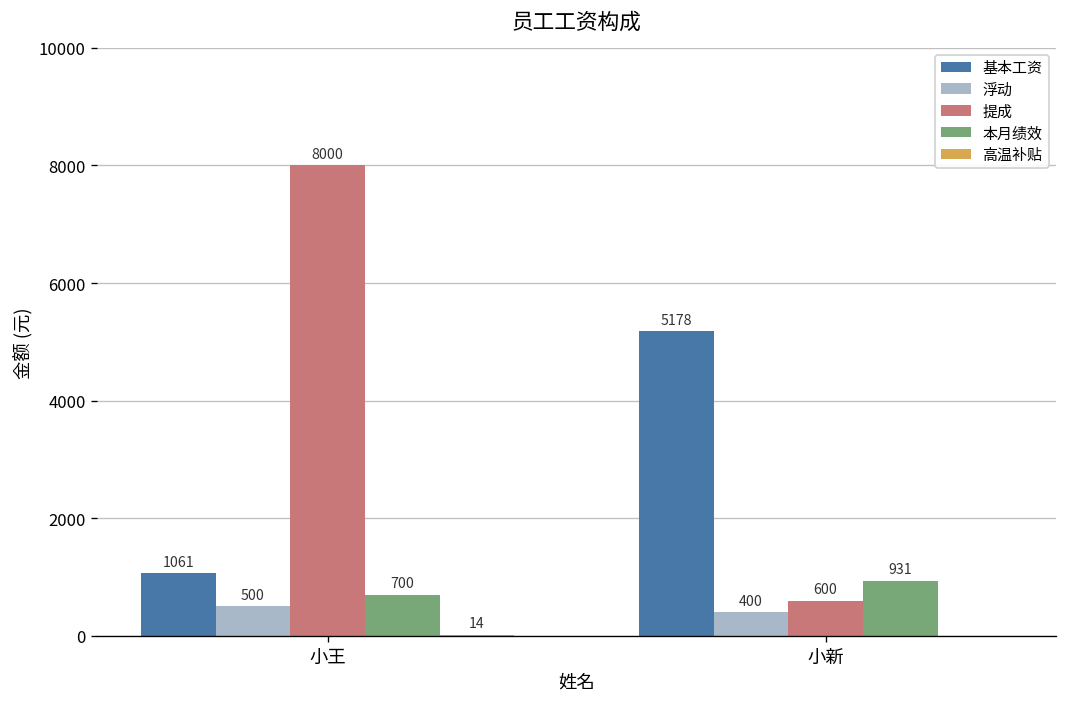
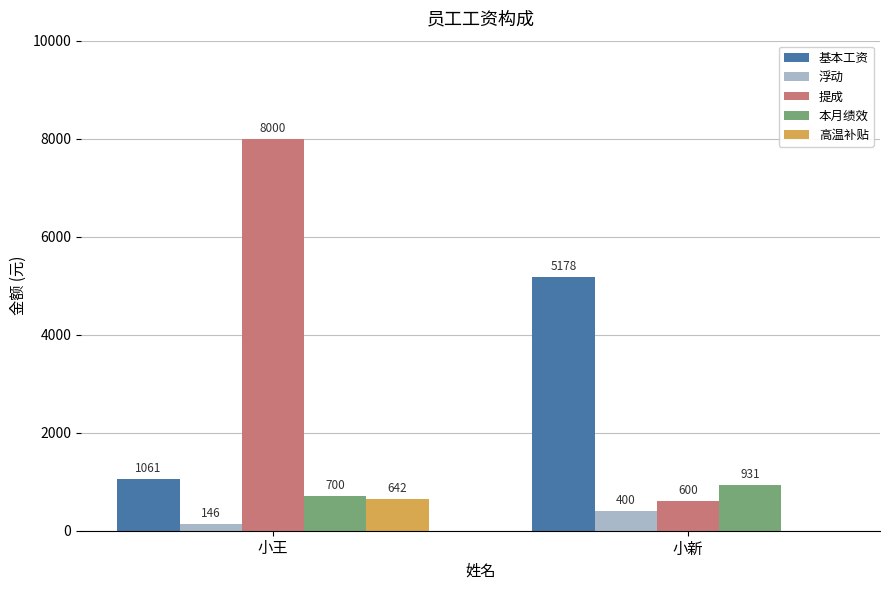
浮动, 小王: 500 -> 146
高温补贴, 小王: 14 -> 642
